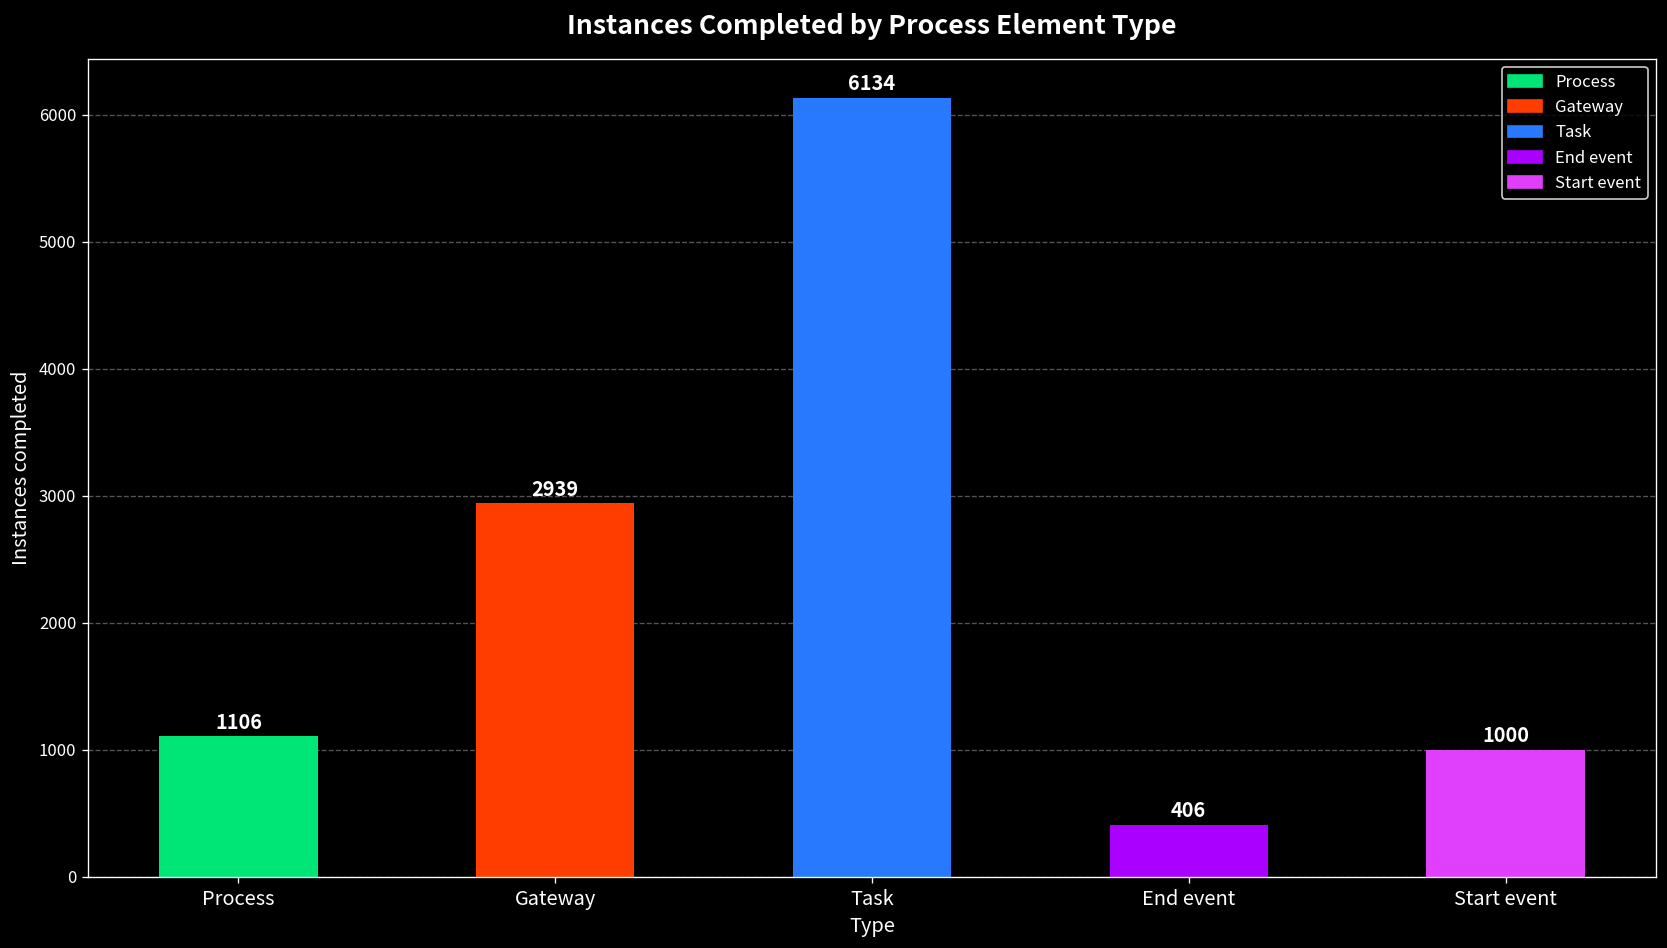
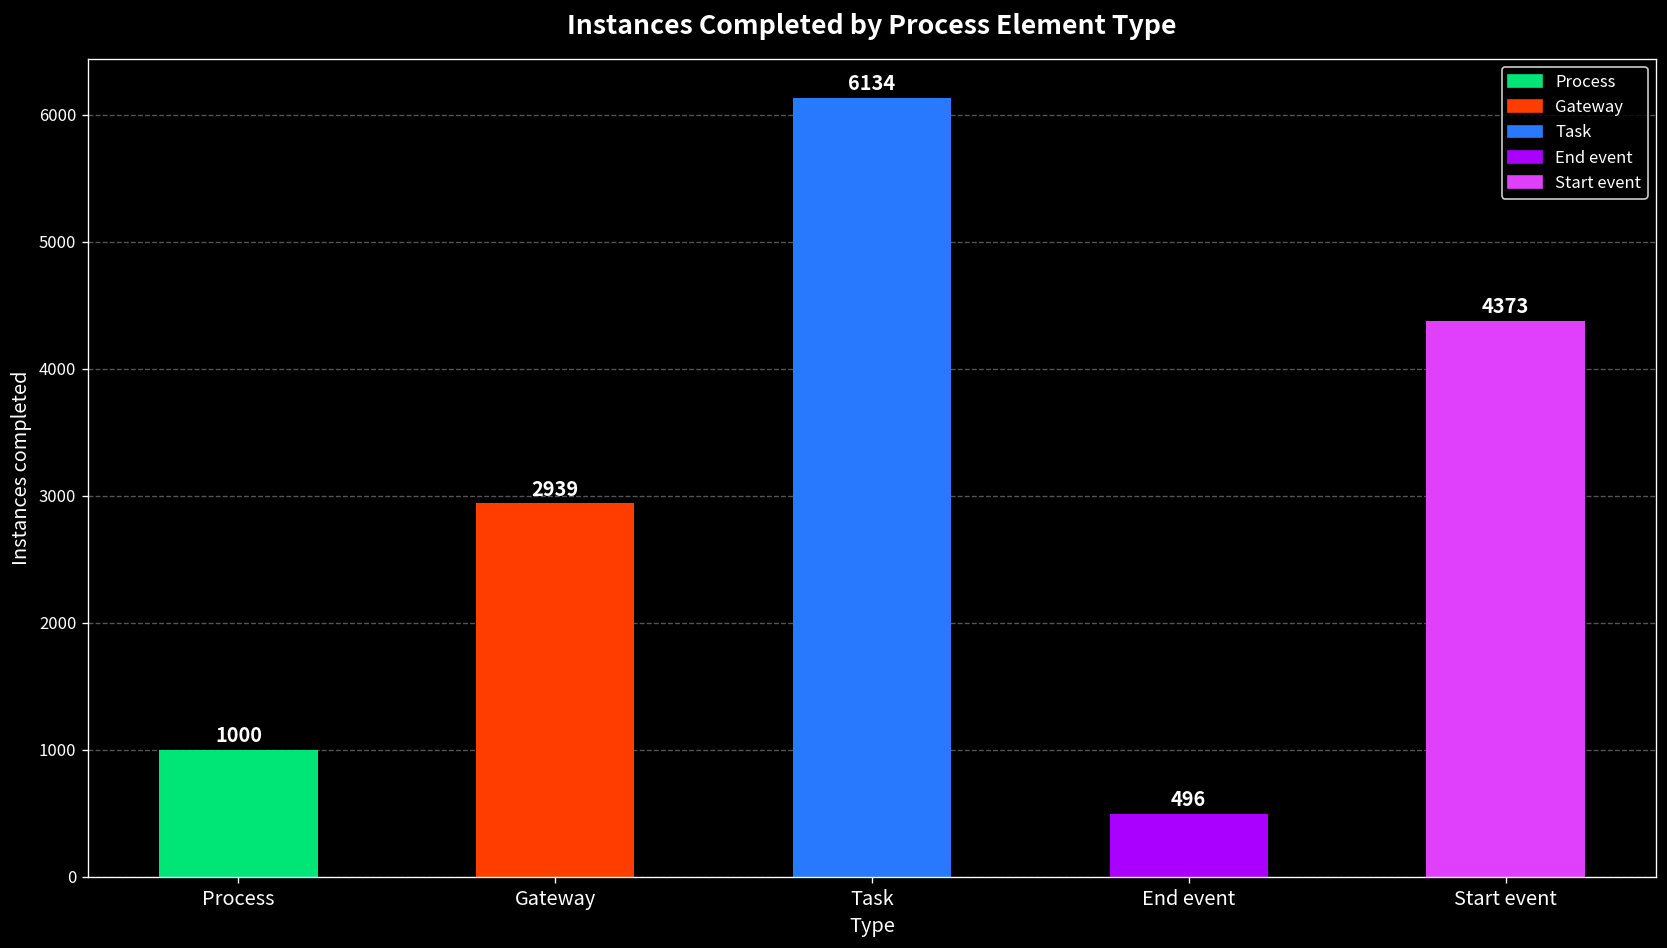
Process: 1106 -> 1000
End event: 406 -> 496
Start event: 1000 -> 4373
